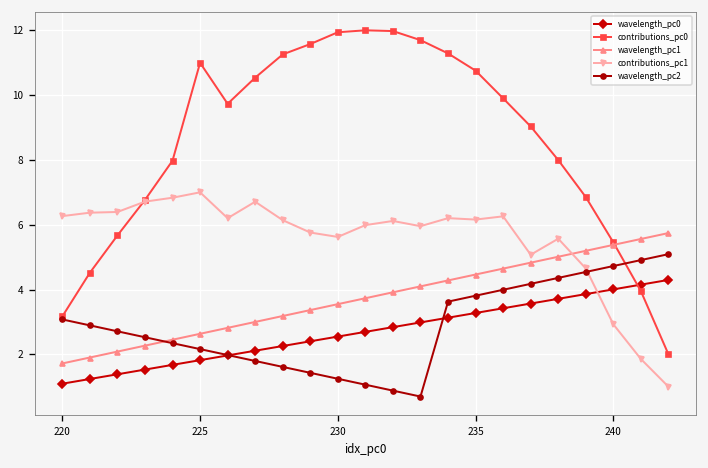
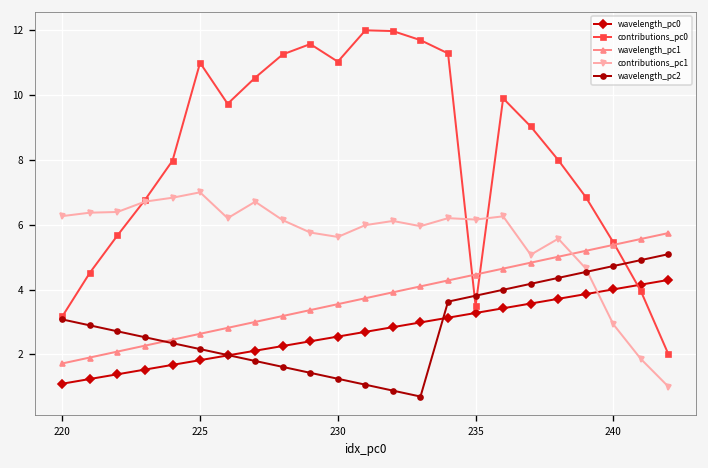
contributions_pc0, 230: 11.9 -> 11.0
contributions_pc0, 235: 10.8 -> 3.5
